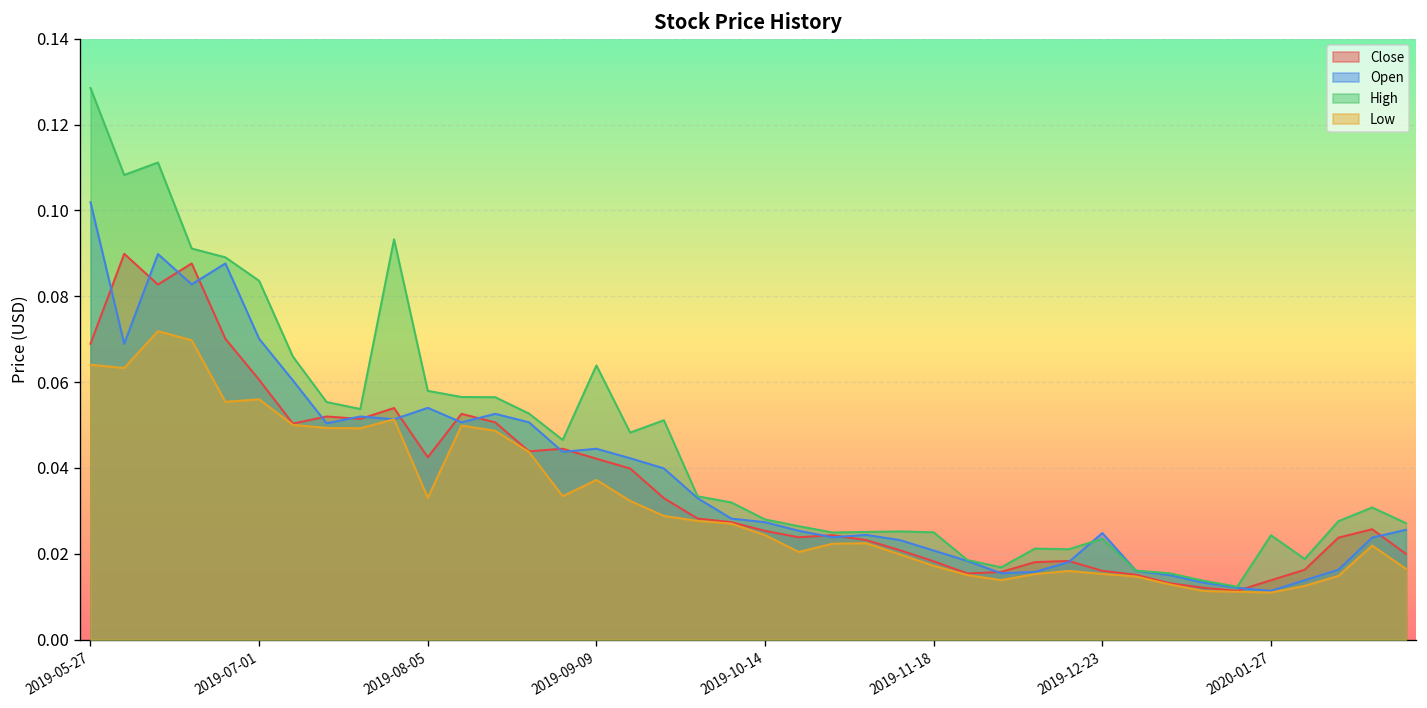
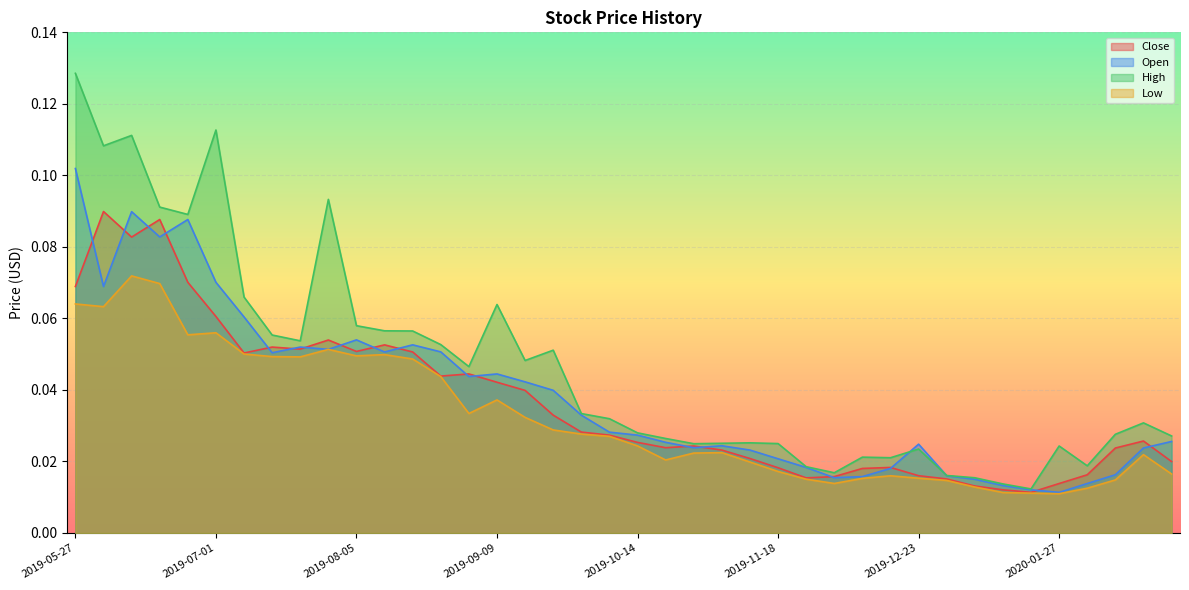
High, 2019-07-01: 0.084 -> 0.113
Close, 2019-08-05: 0.042 -> 0.051
Low, 2019-08-05: 0.033 -> 0.050
